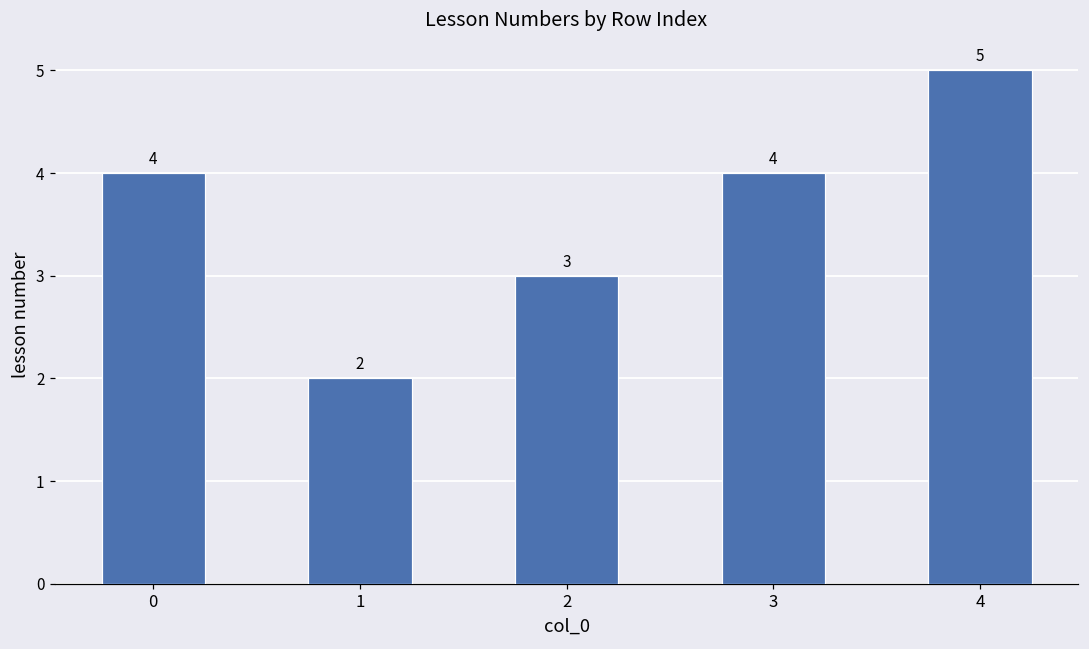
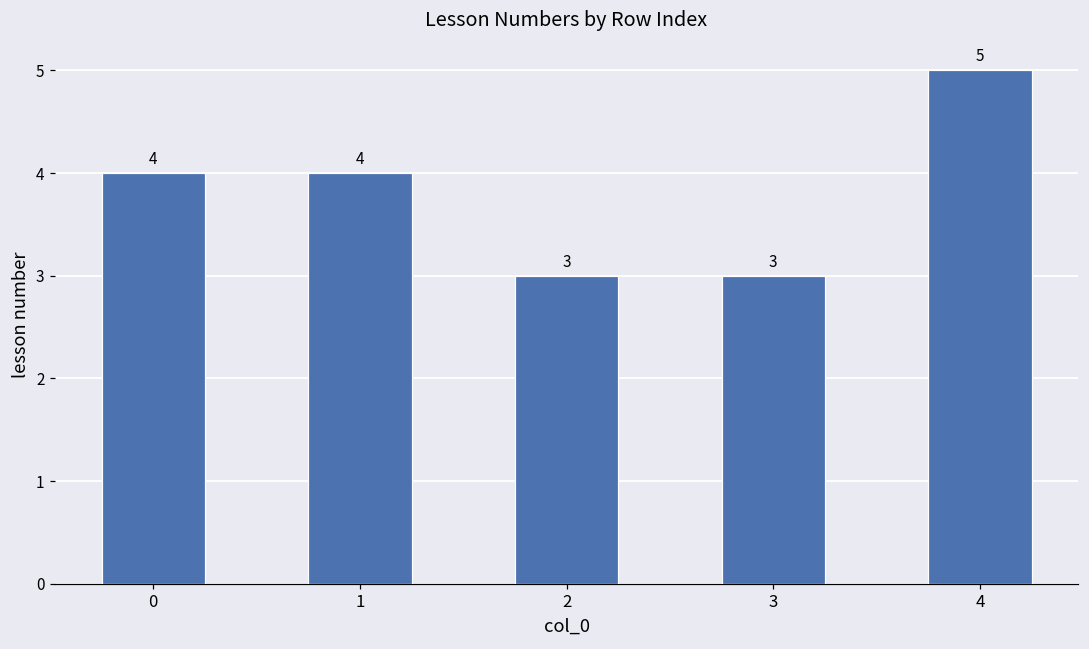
1: 2 -> 4
3: 4 -> 3
